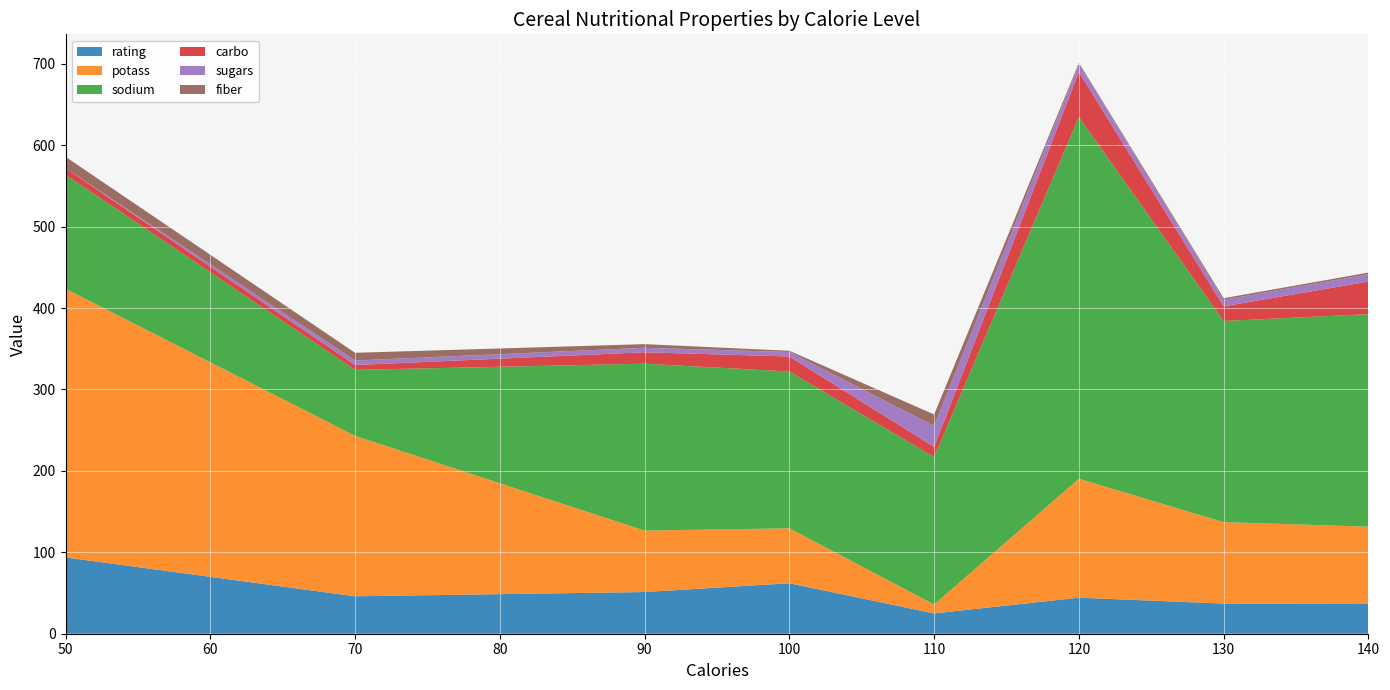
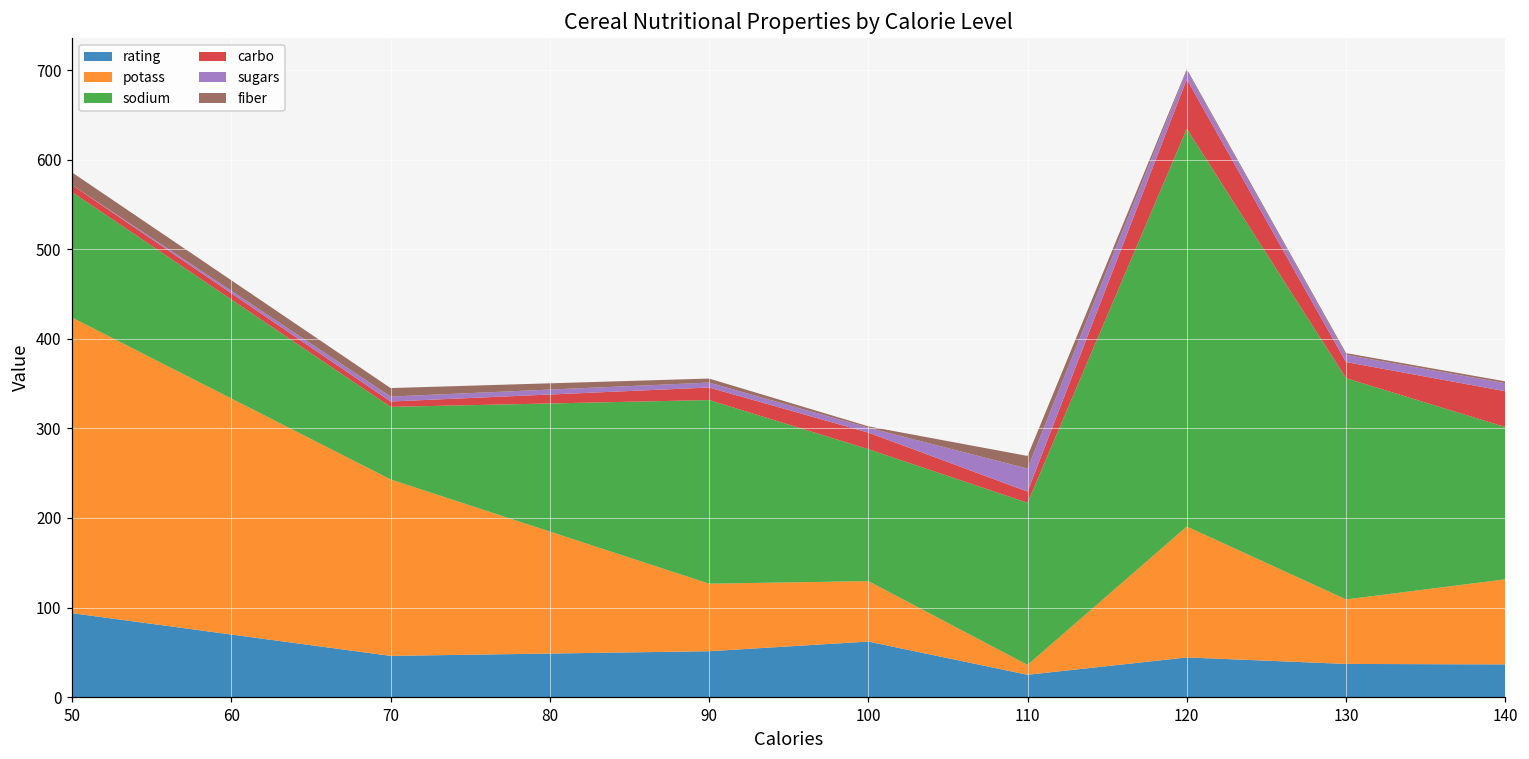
sodium, 100: 190 -> 150
potass, 130: 100 -> 70
sodium, 140: 260 -> 170
